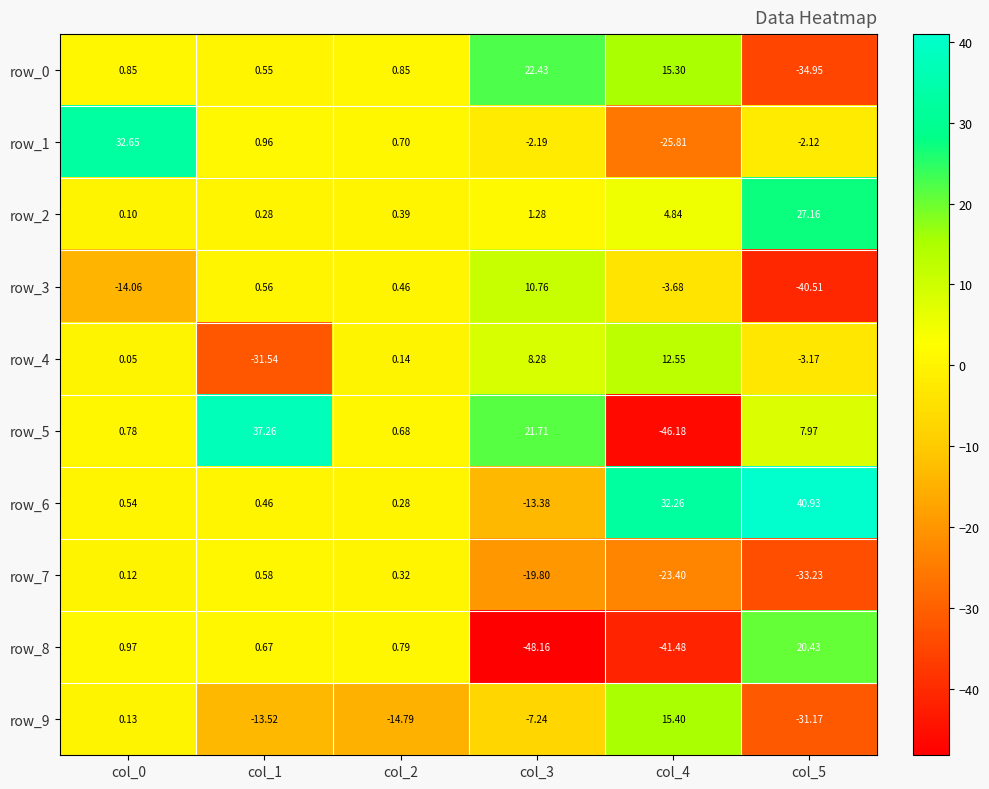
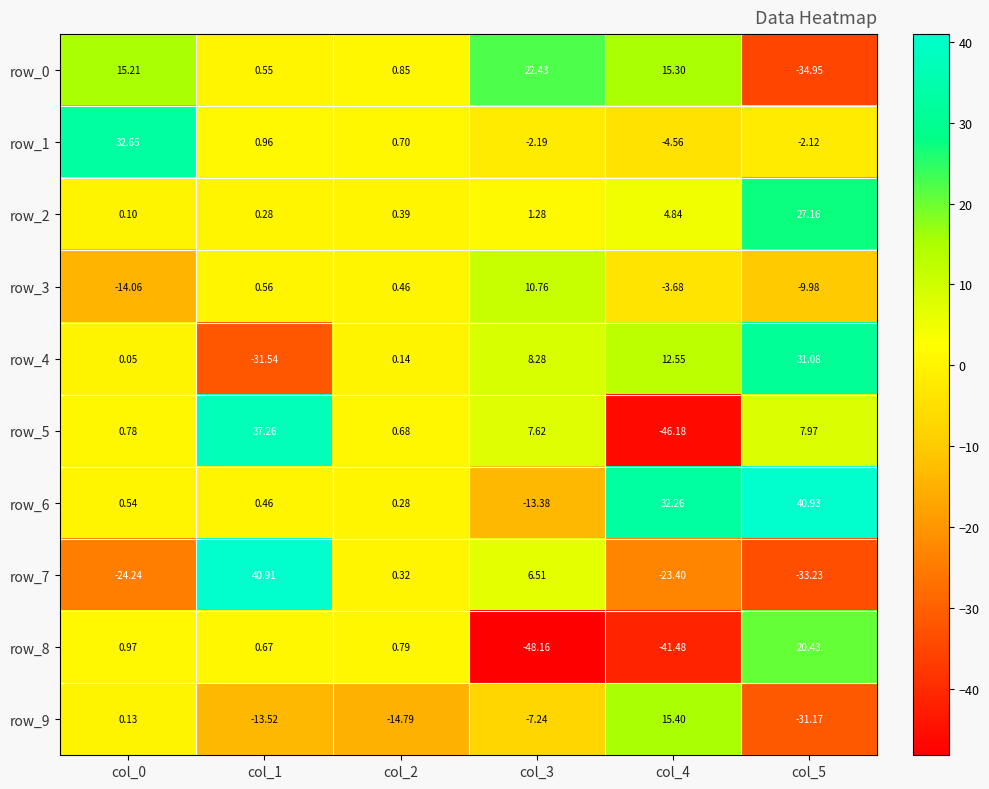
row_0, col_0: 0.85 -> 15.21
row_1, col_4: -25.81 -> -4.56
row_3, col_5: -40.51 -> -9.98
row_4, col_5: -3.17 -> 31.08
row_5, col_3: 21.71 -> 7.62
row_7, col_0: 0.12 -> -24.24
row_7, col_1: 0.58 -> 40.91
row_7, col_3: -19.80 -> 6.51
